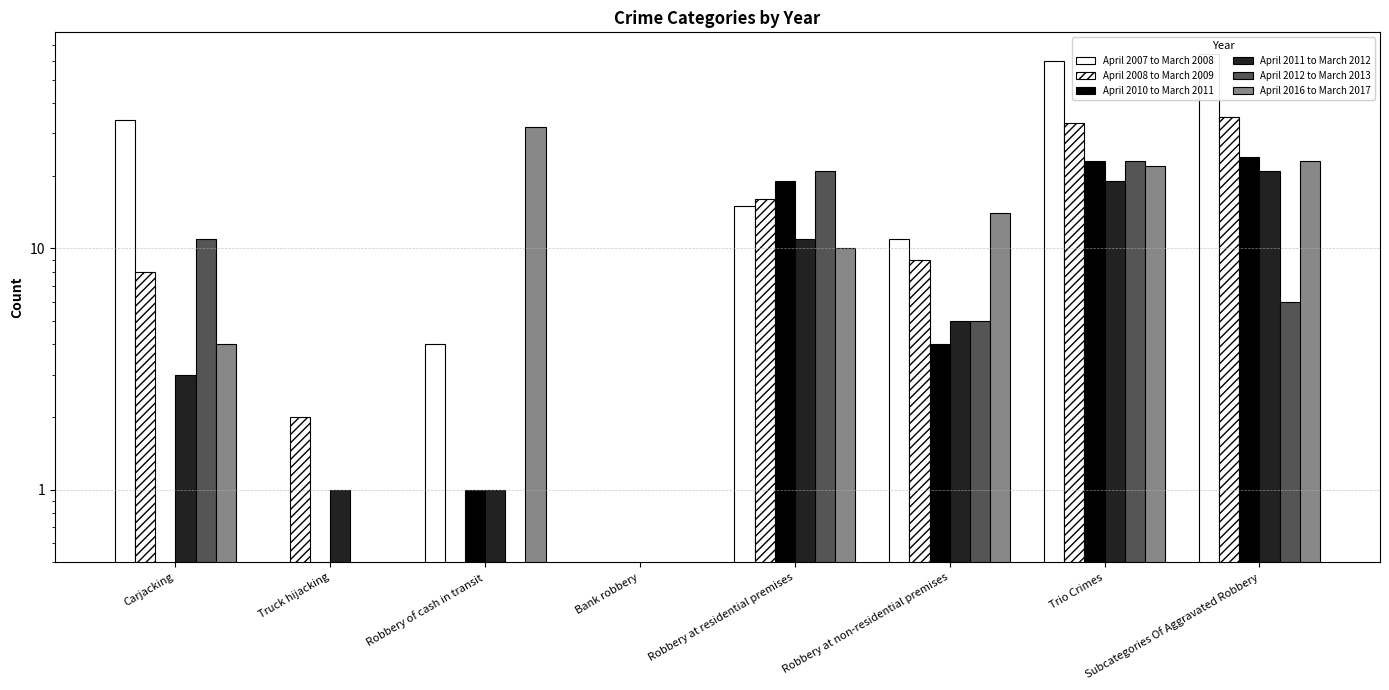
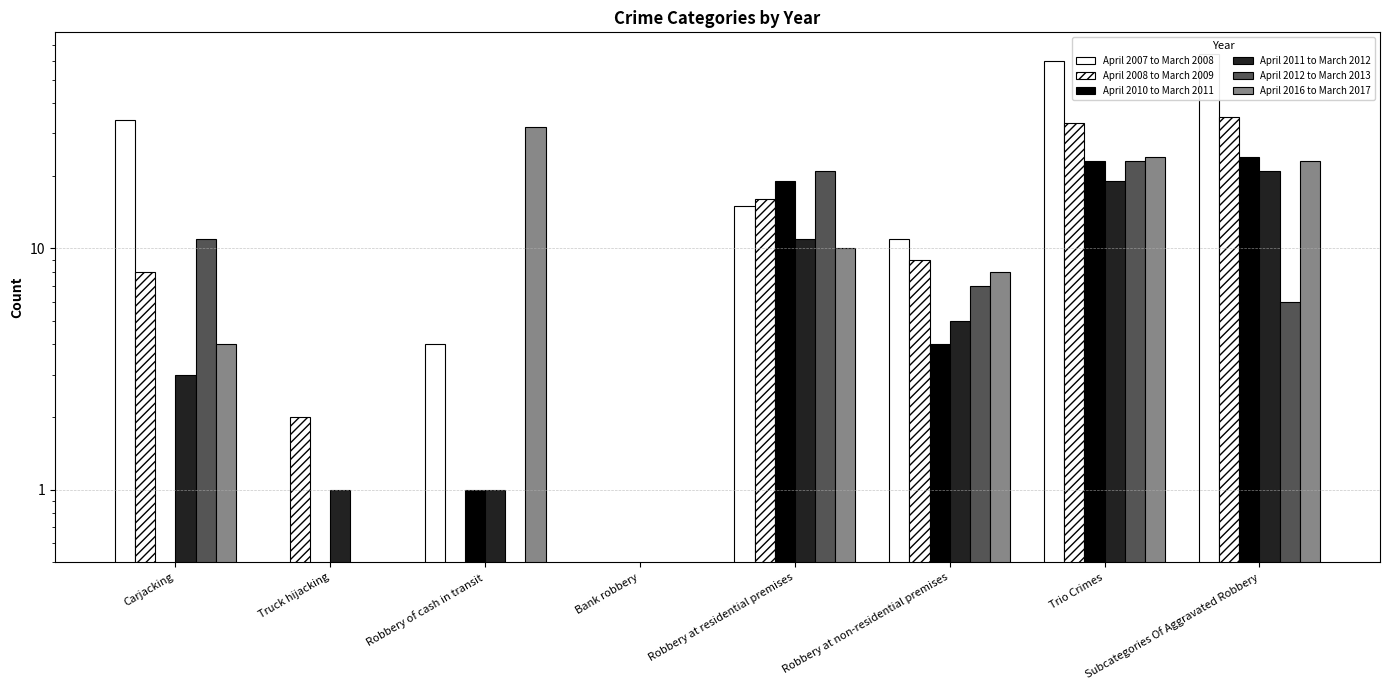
April 2012 to March 2013, Robbery at non-residential premises: 5 -> 7
April 2016 to March 2017, Robbery at non-residential premises: 14 -> 8
April 2016 to March 2017, Trio Crimes: 22 -> 24
